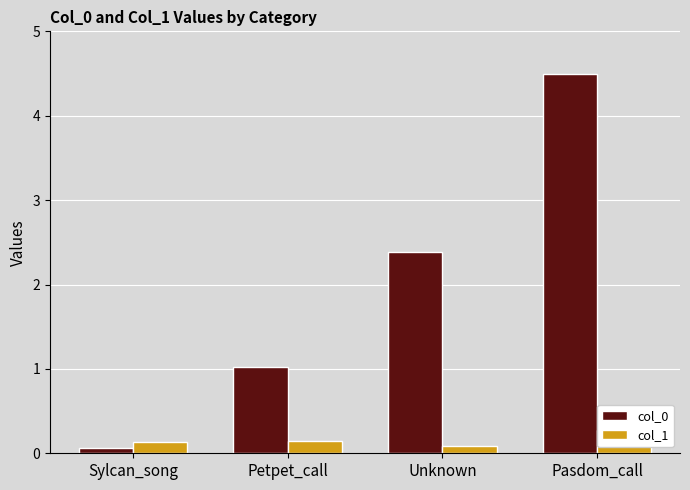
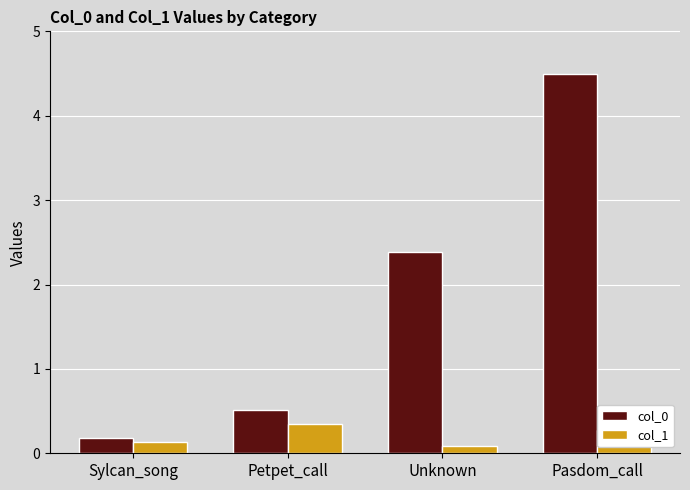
col_0, Sylcan_song: 0.1 -> 0.2
col_0, Petpet_call: 1.0 -> 0.5
col_1, Petpet_call: 0.1 -> 0.3
